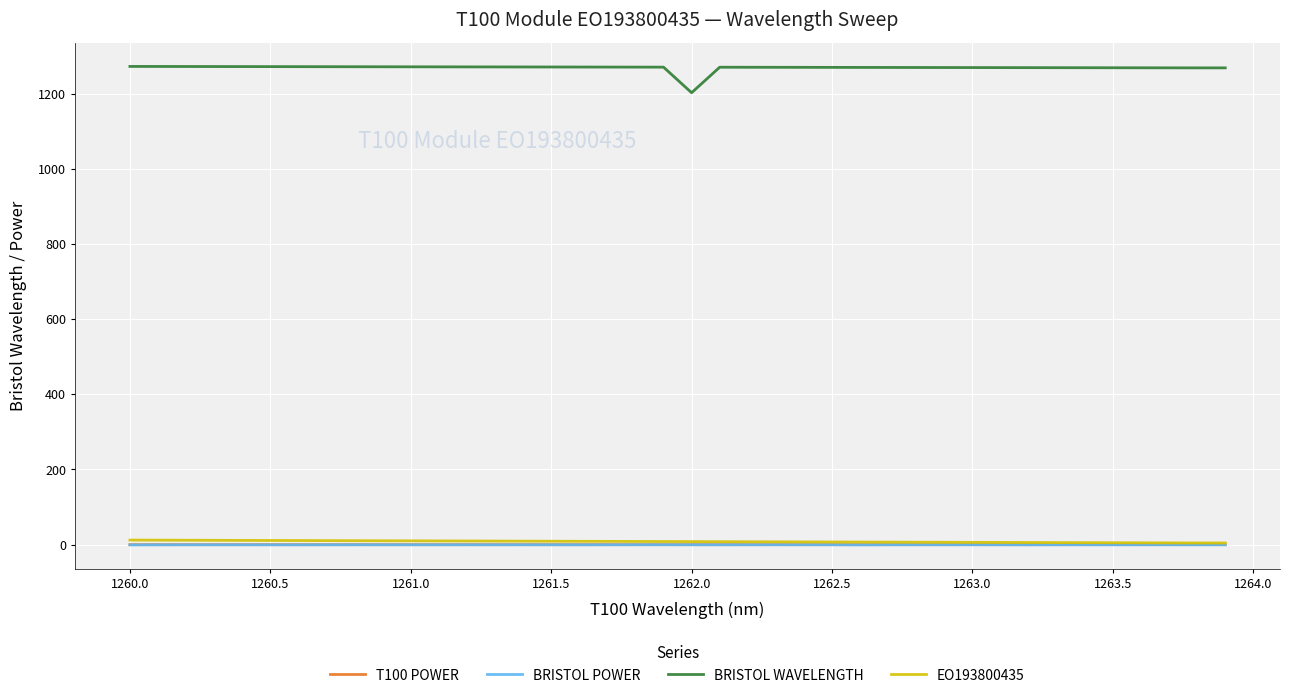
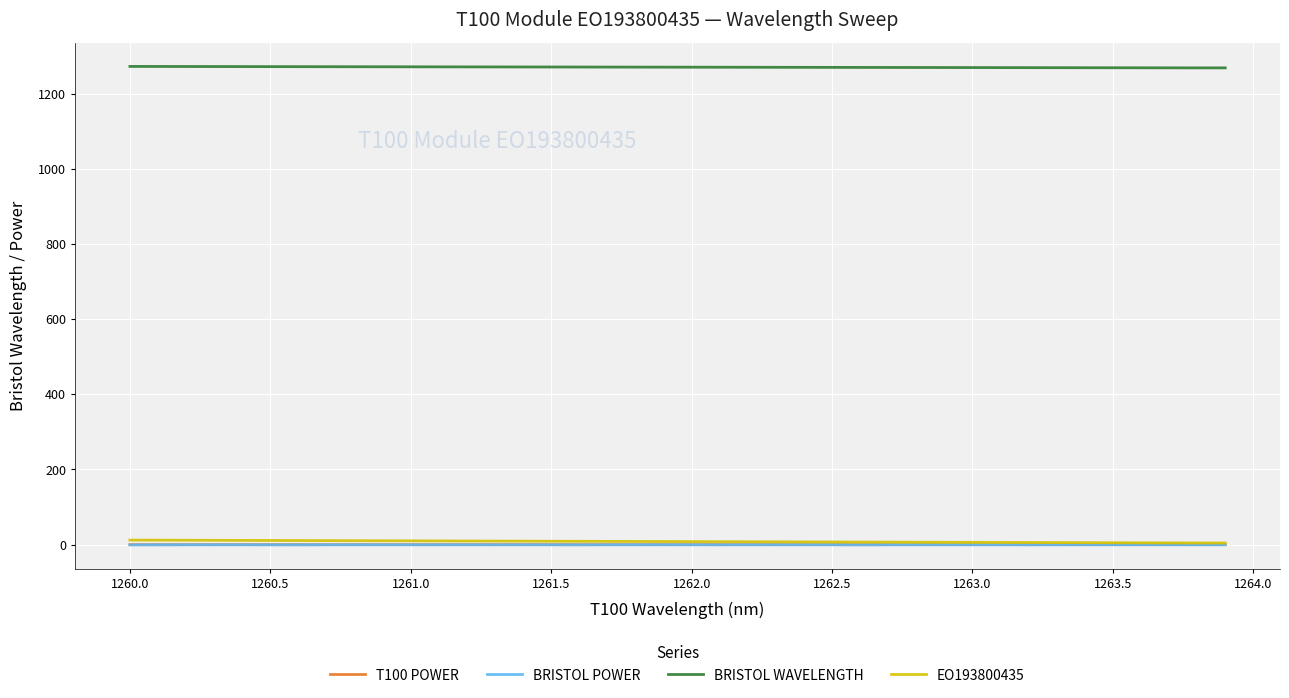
BRISTOL WAVELENGTH, 1262.0: 1200 -> 1270
